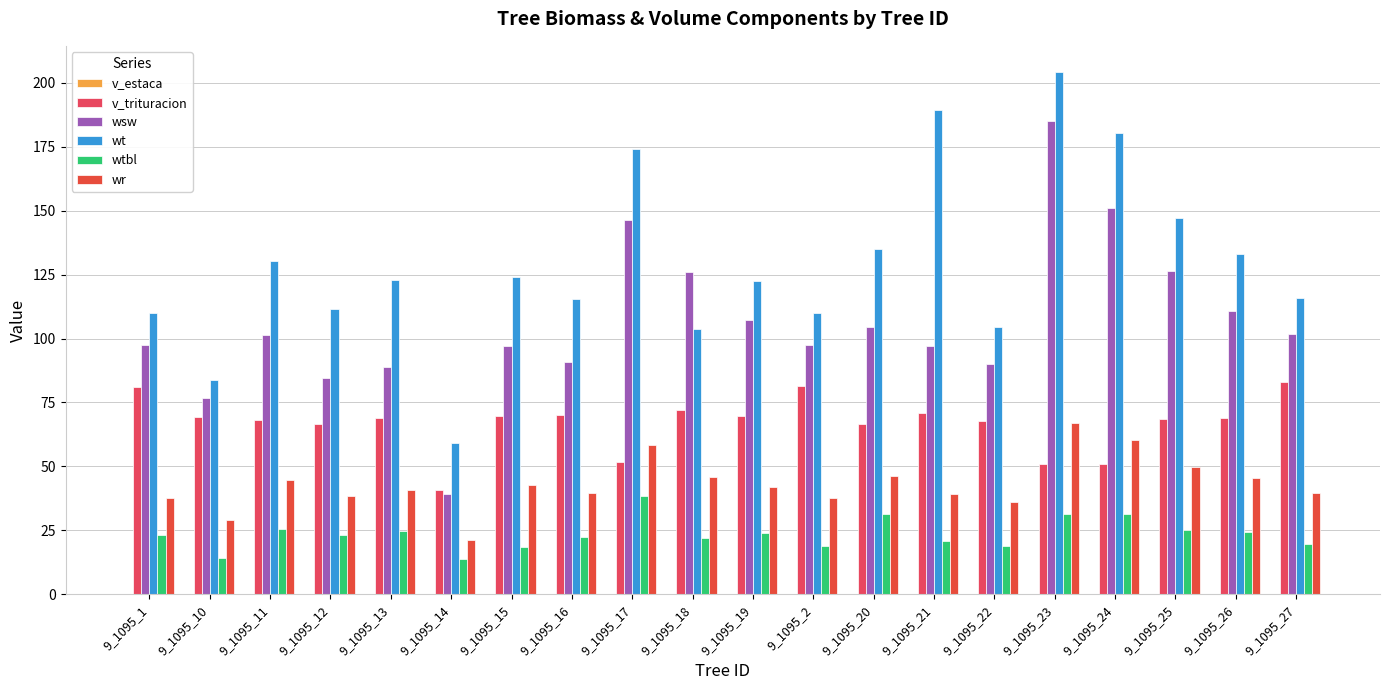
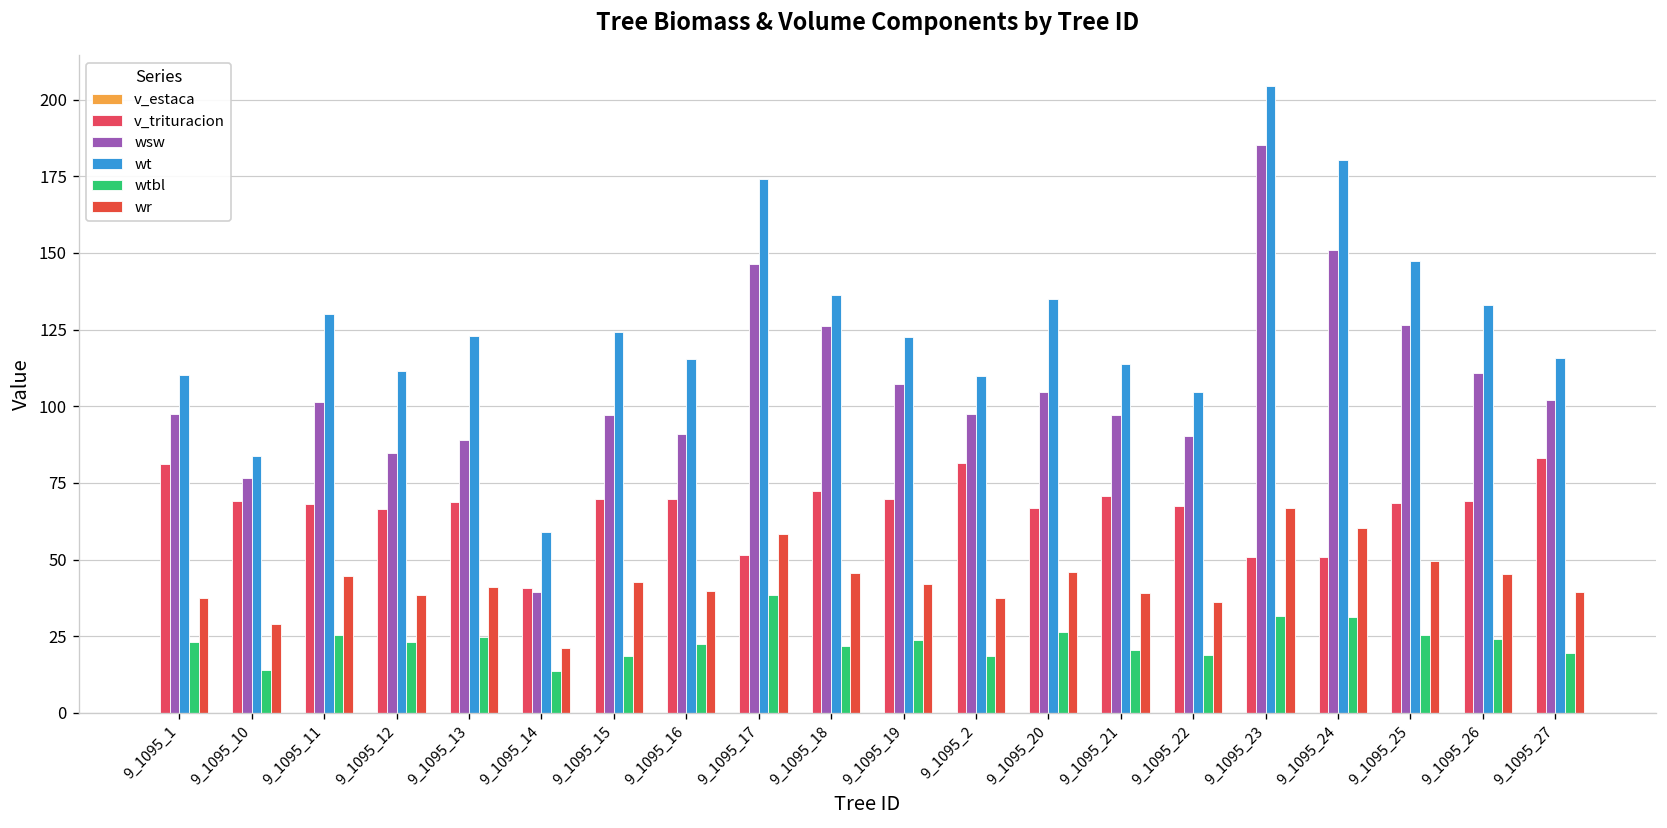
wt, 9_1095_18: 104 -> 136
wtbl, 9_1095_20: 31 -> 26
wt, 9_1095_21: 190 -> 114
